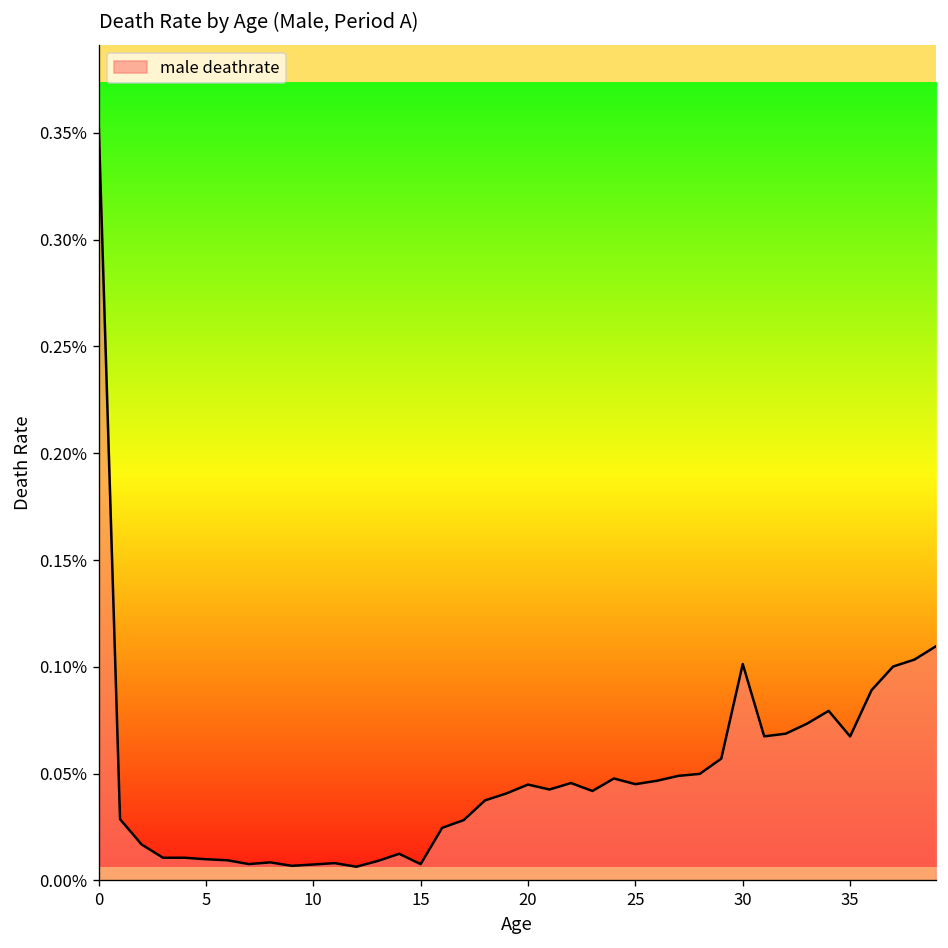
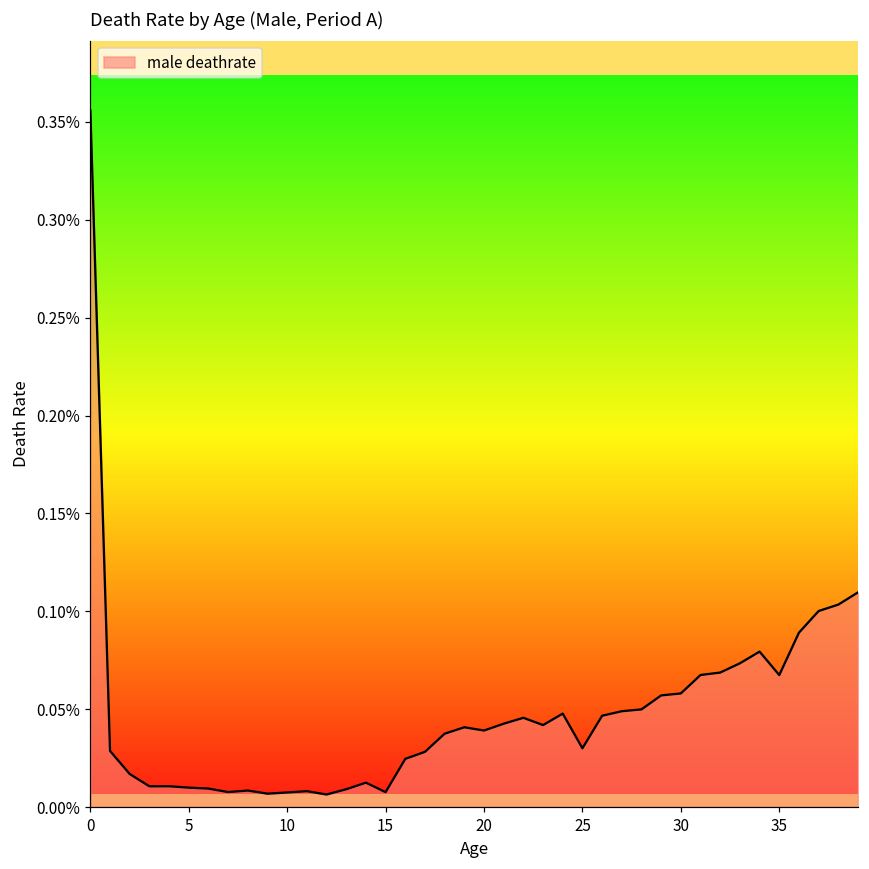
20: 0.045% -> 0.039%
25: 0.045% -> 0.030%
30: 0.101% -> 0.058%
